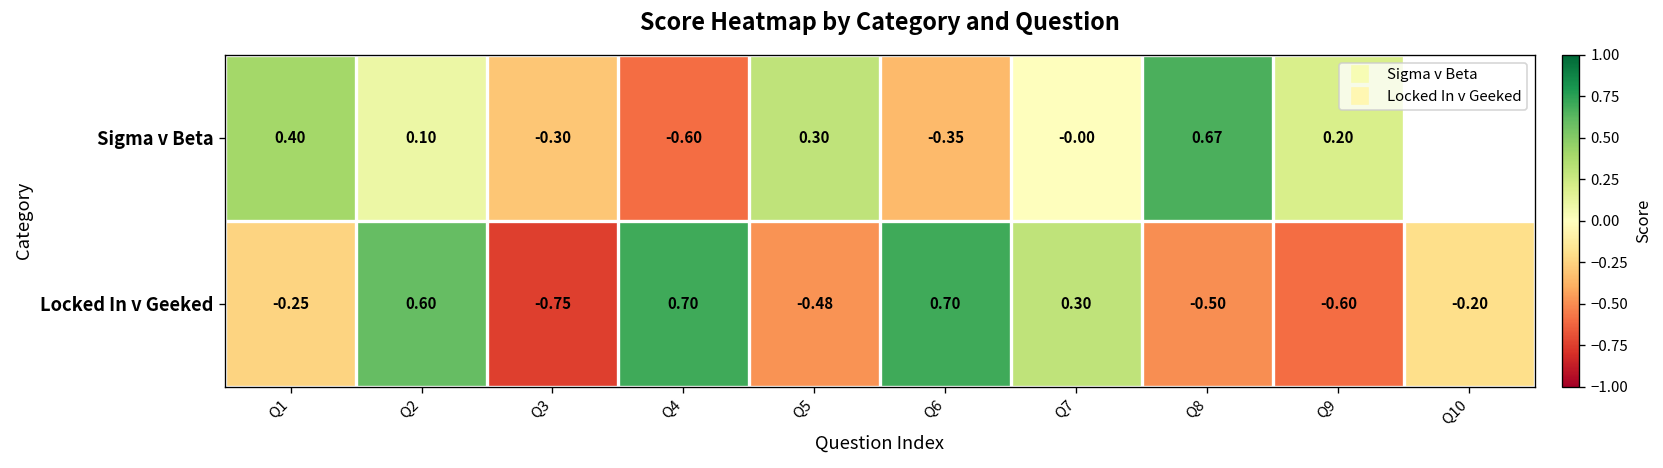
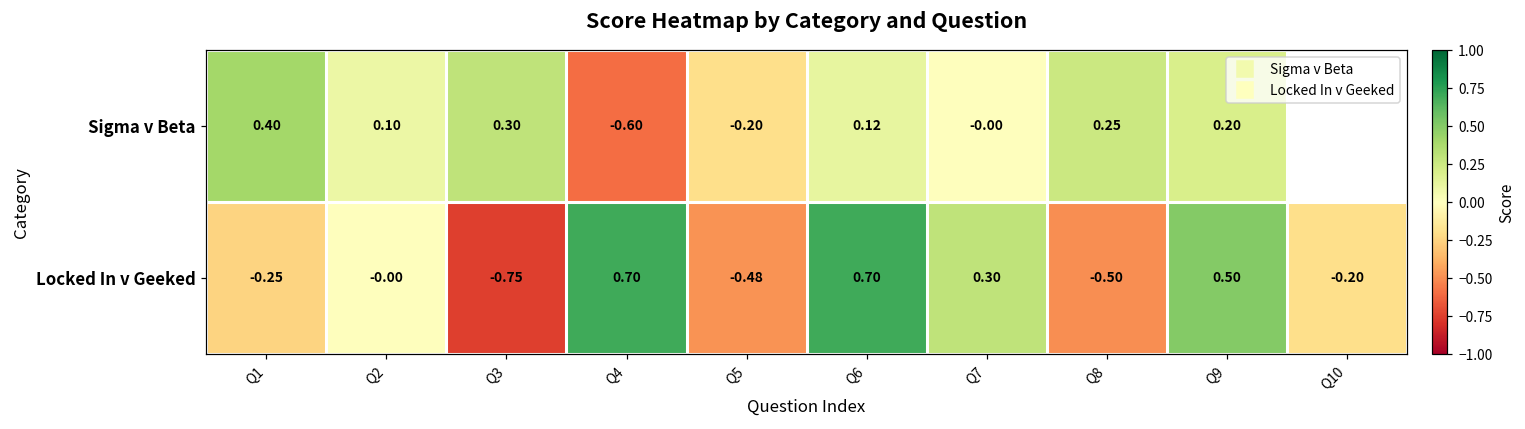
Sigma v Beta, Q3: -0.30 -> 0.30
Sigma v Beta, Q5: 0.30 -> -0.20
Sigma v Beta, Q6: -0.35 -> 0.12
Sigma v Beta, Q8: 0.67 -> 0.25
Locked In v Geeked, Q2: 0.60 -> -0.00
Locked In v Geeked, Q9: -0.60 -> 0.50
